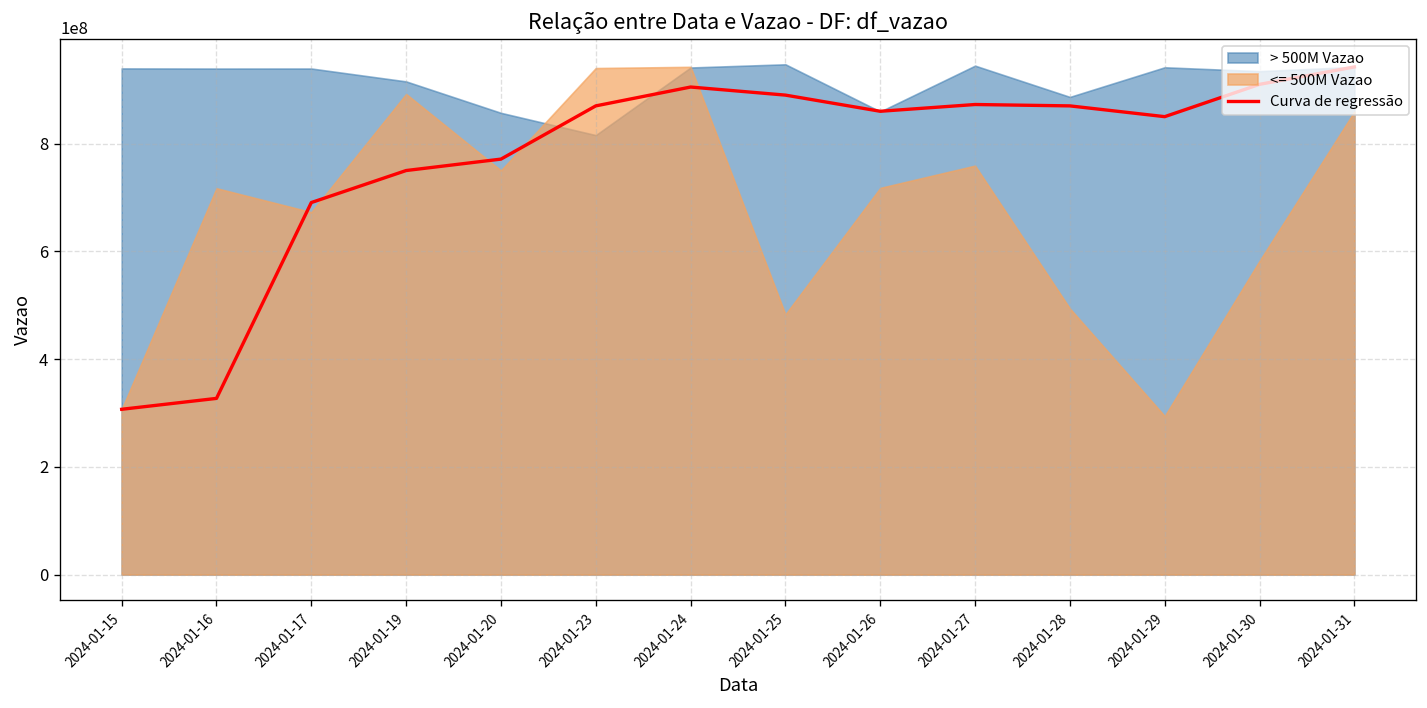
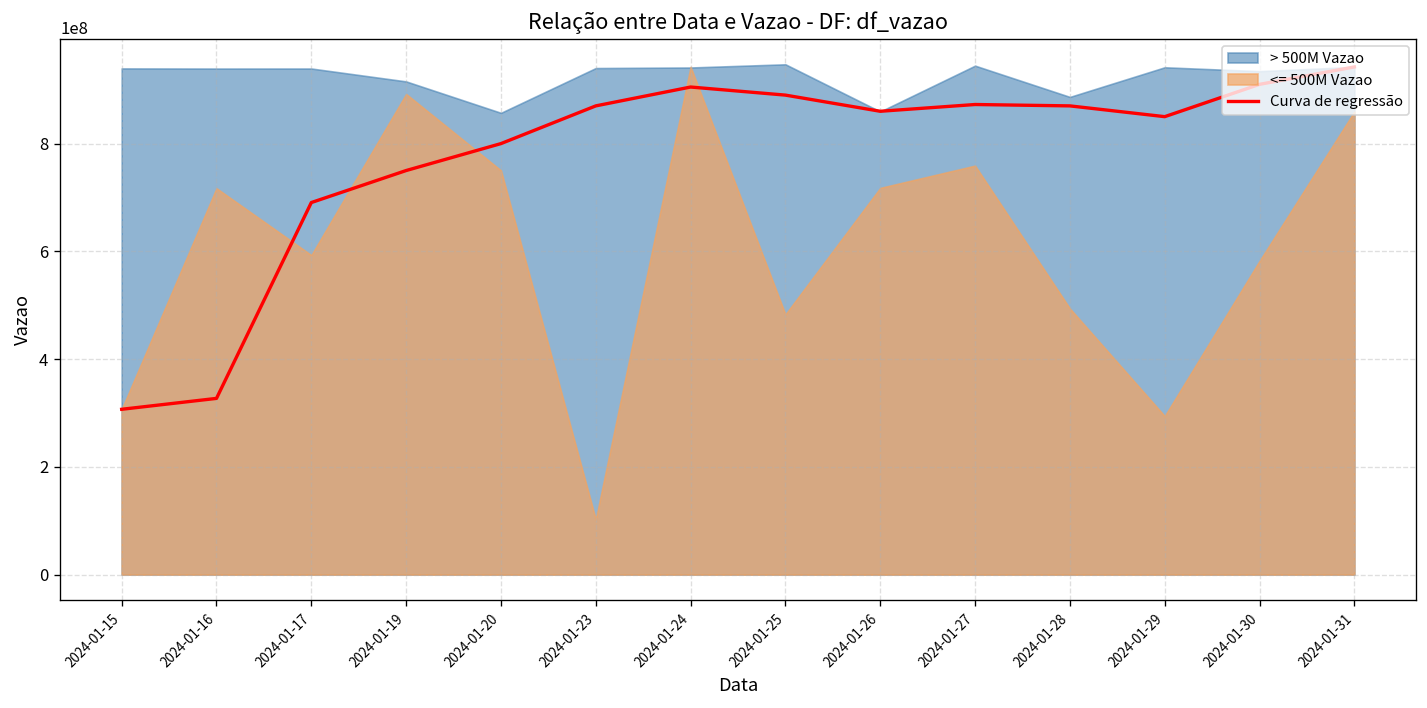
<= 500M Vazao, 2024-01-17: 670000000 -> 590000000
Curva de regressão, 2024-01-20: 770000000 -> 800000000
> 500M Vazao, 2024-01-23: 820000000 -> 940000000
<= 500M Vazao, 2024-01-23: 940000000 -> 100000000
